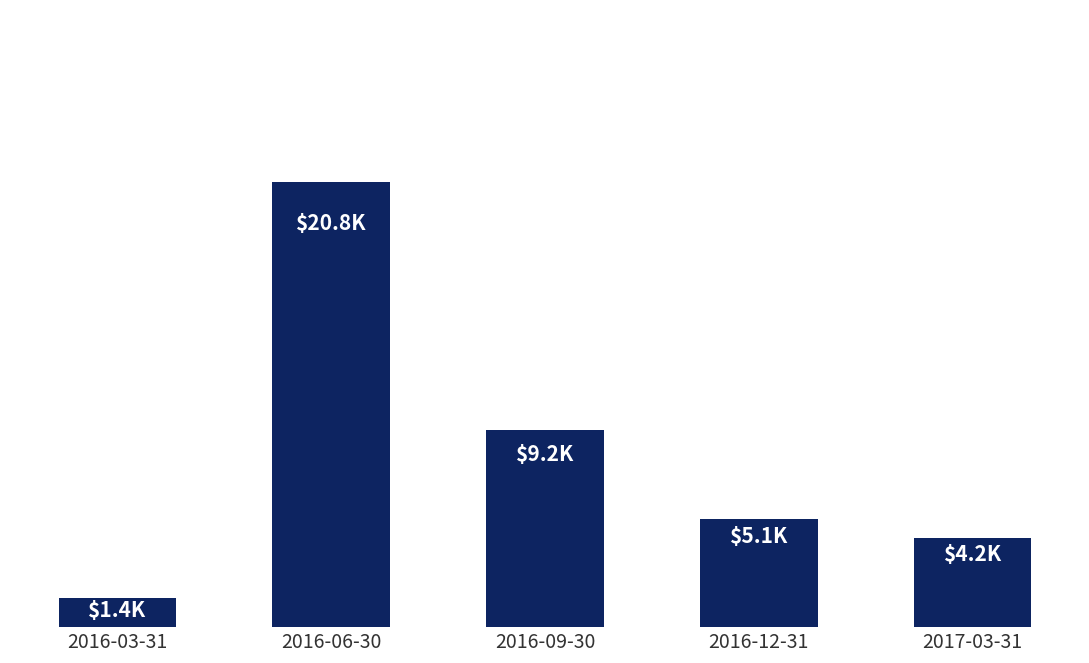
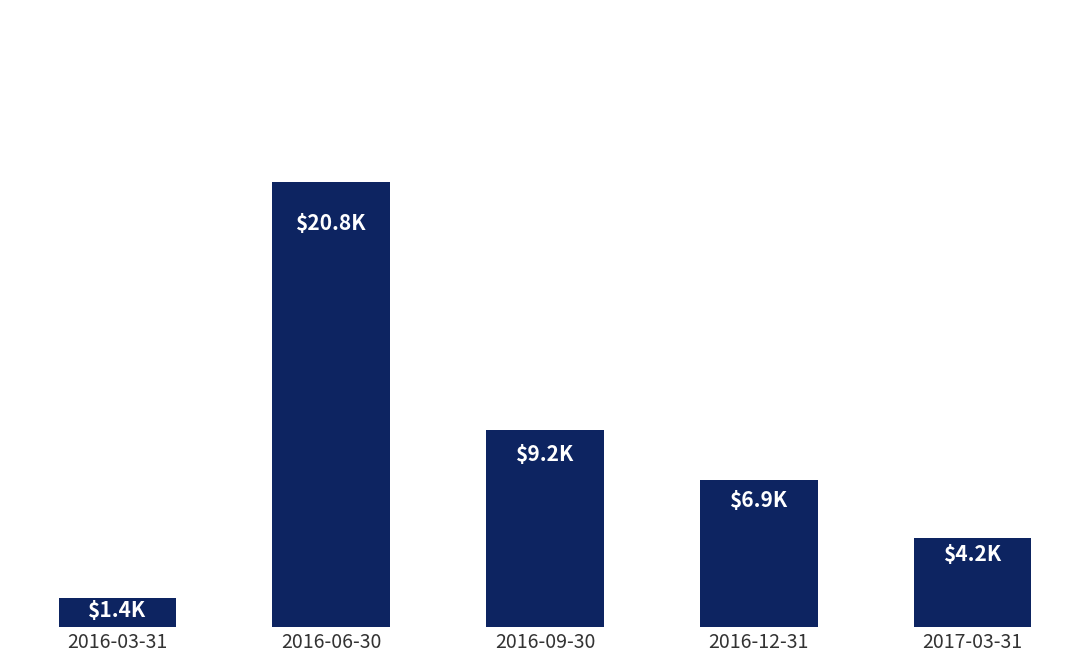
2016-12-31: $5.1K -> $6.9K
